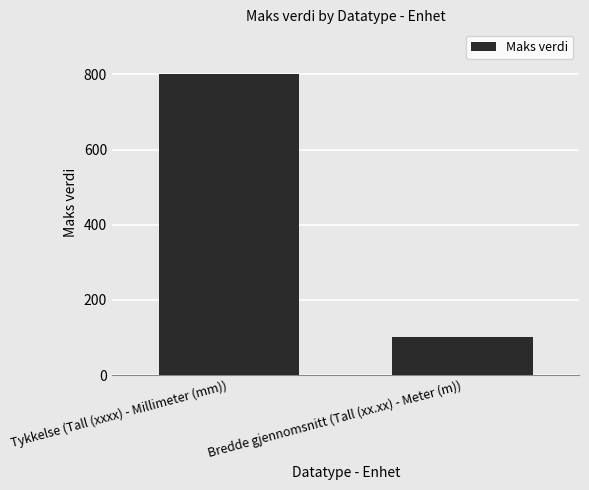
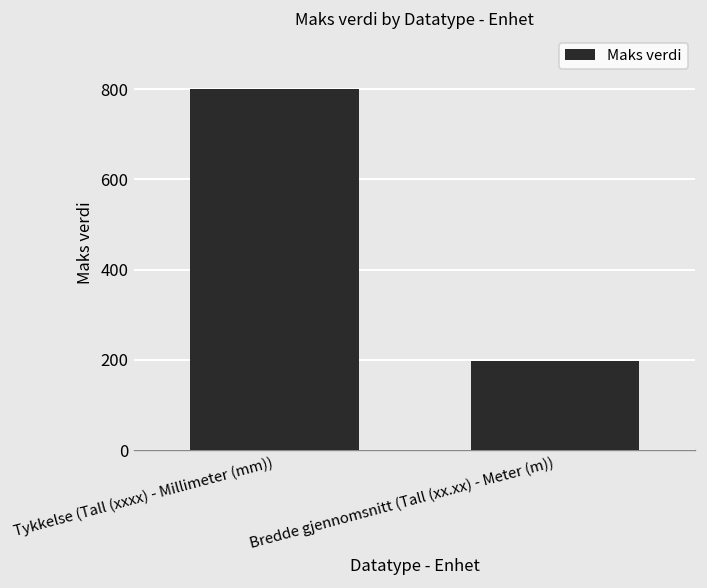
Bredde gjennomsnitt (Tall (xx.xx) - Meter (m)): 100 -> 200
